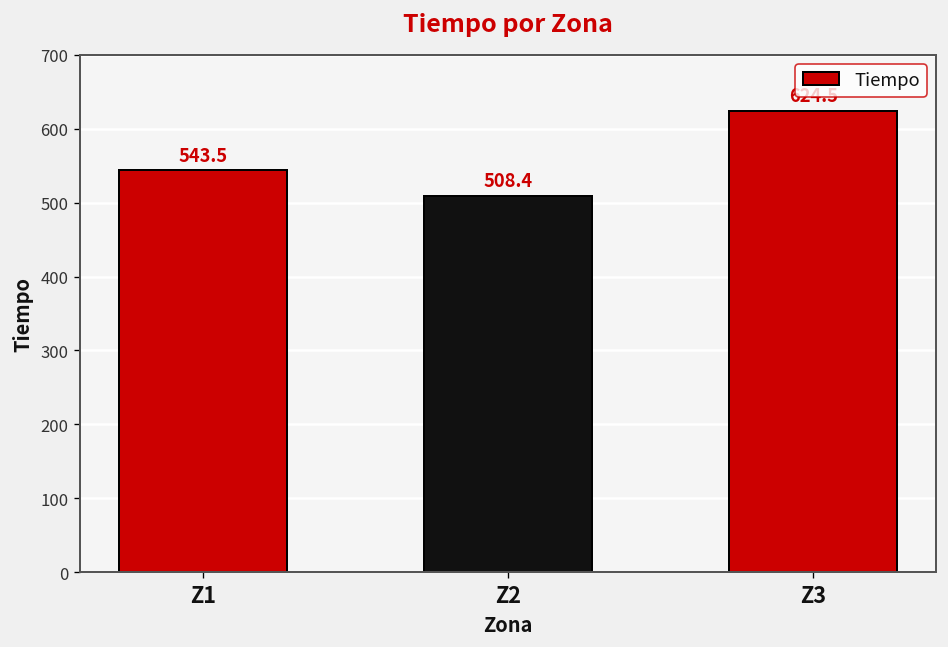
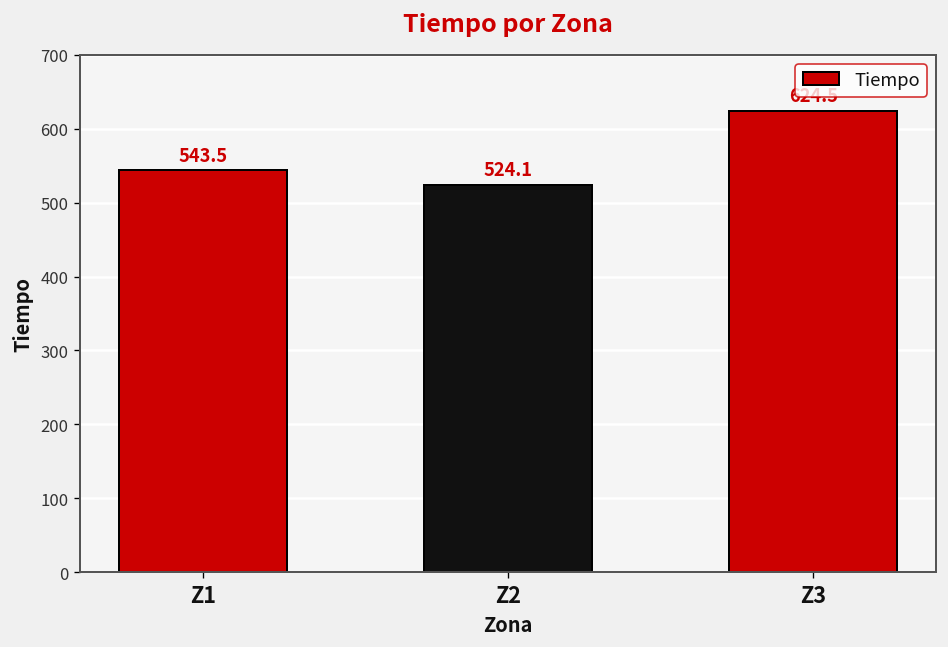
Z2: 508.4 -> 524.1
